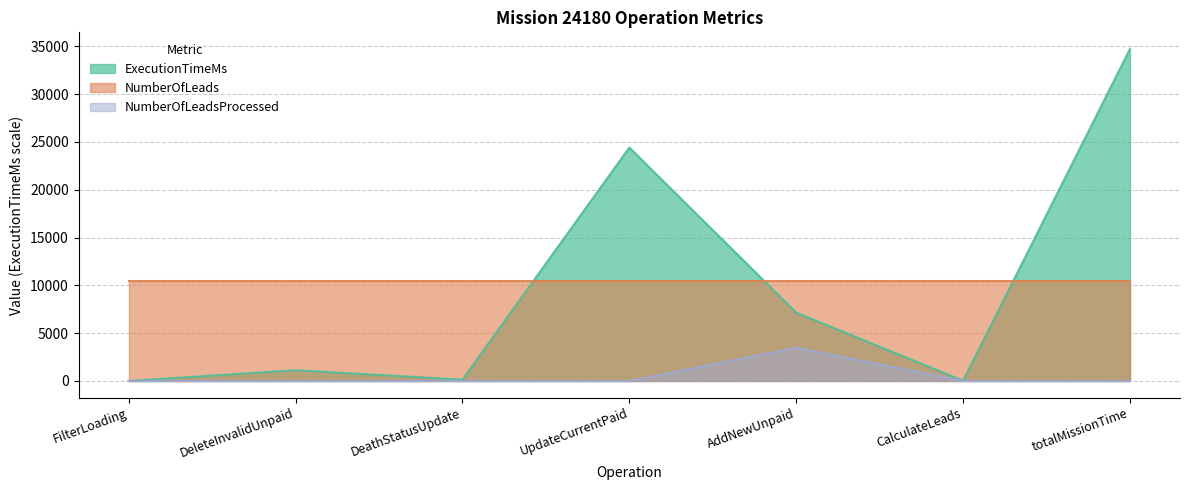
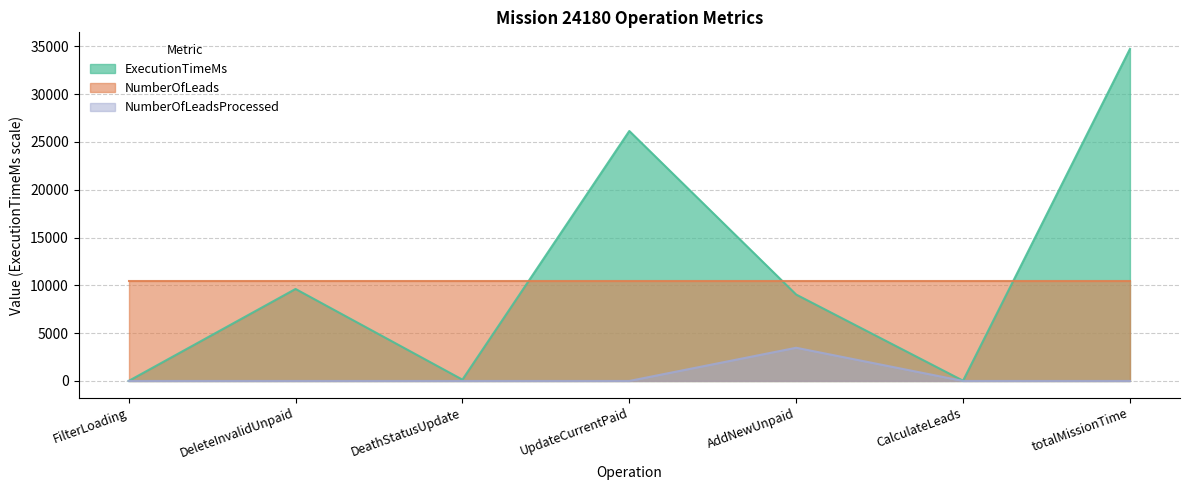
ExecutionTimeMs, DeleteInvalidUnpaid: 1000 -> 10000
ExecutionTimeMs, UpdateCurrentPaid: 24000 -> 26000
ExecutionTimeMs, AddNewUnpaid: 7000 -> 9000
